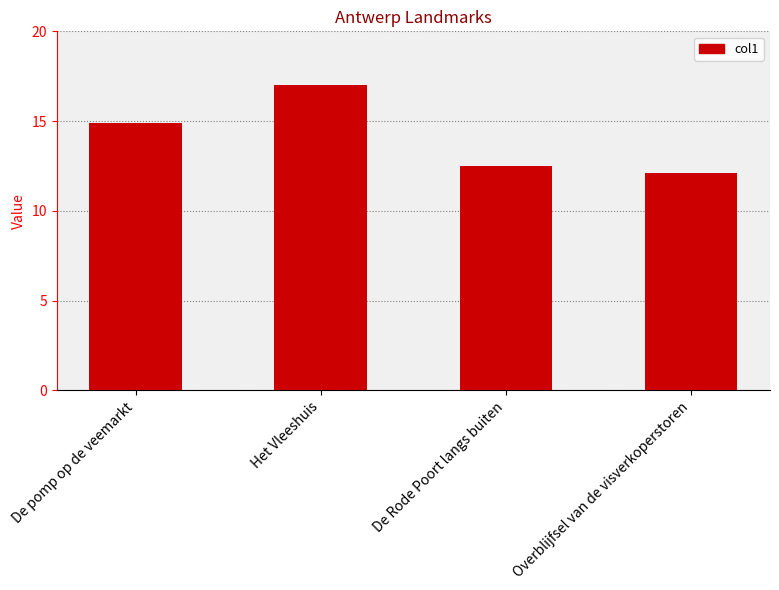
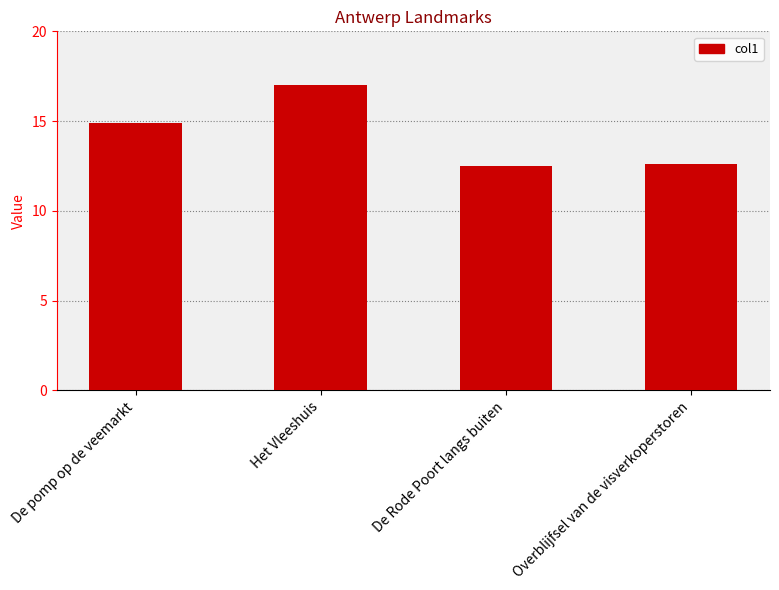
Overblijfsel van de visverkoperstoren: 12.1 -> 12.6
